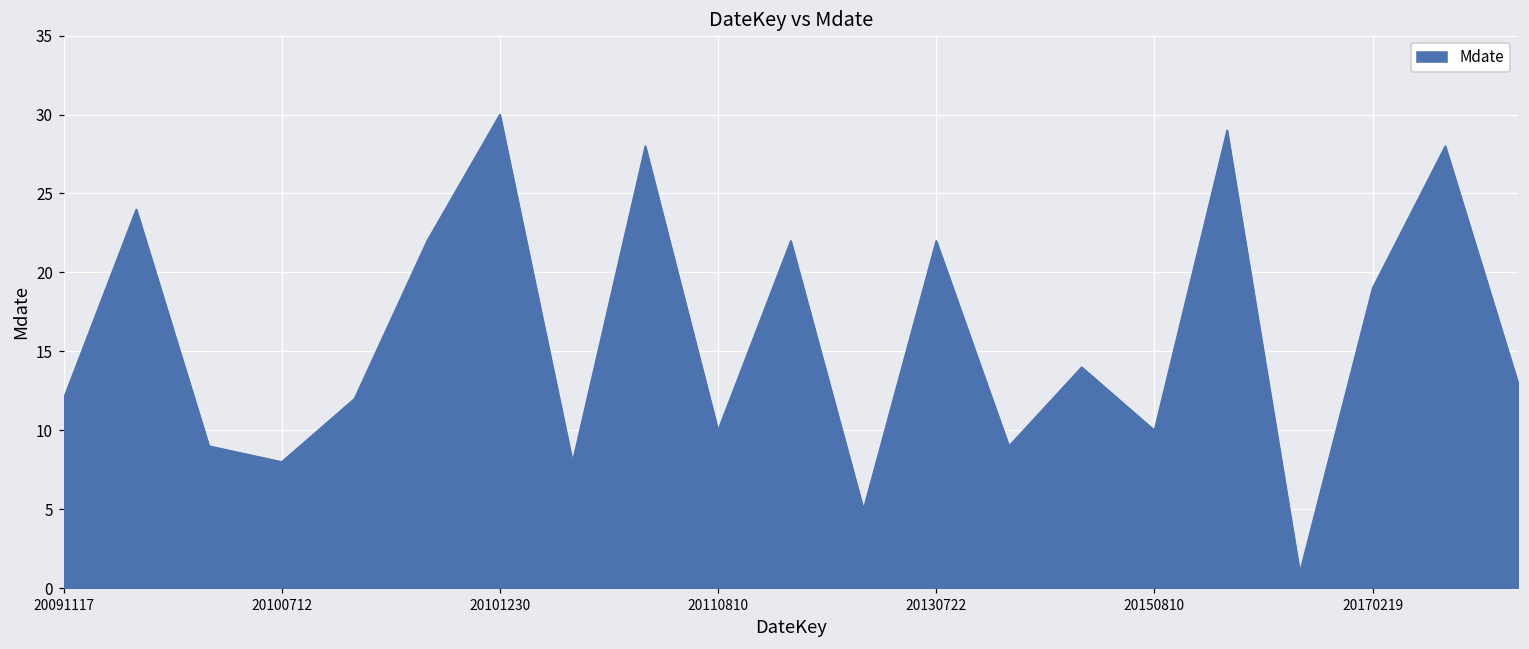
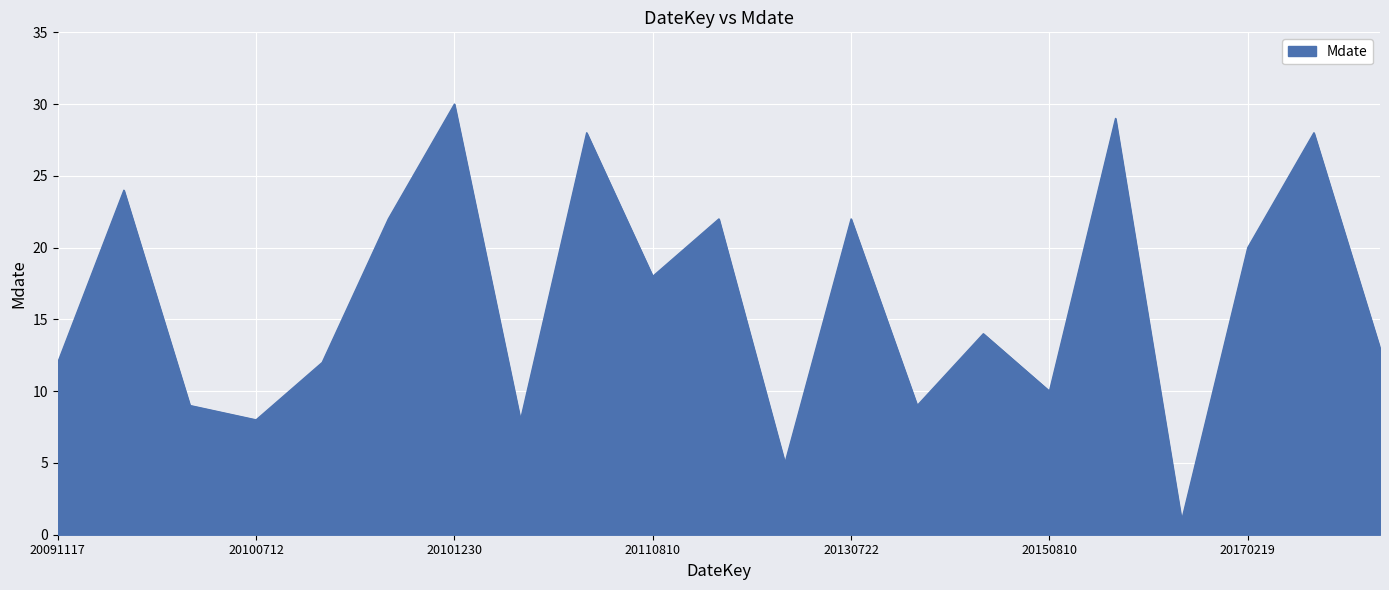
20110810: 10 -> 18
20170219: 19 -> 20
